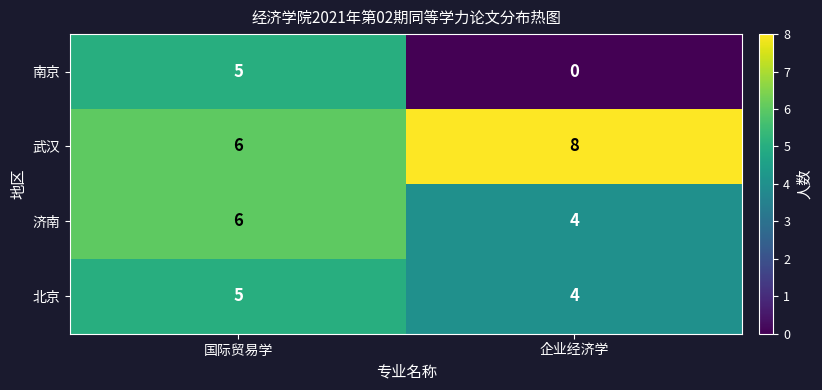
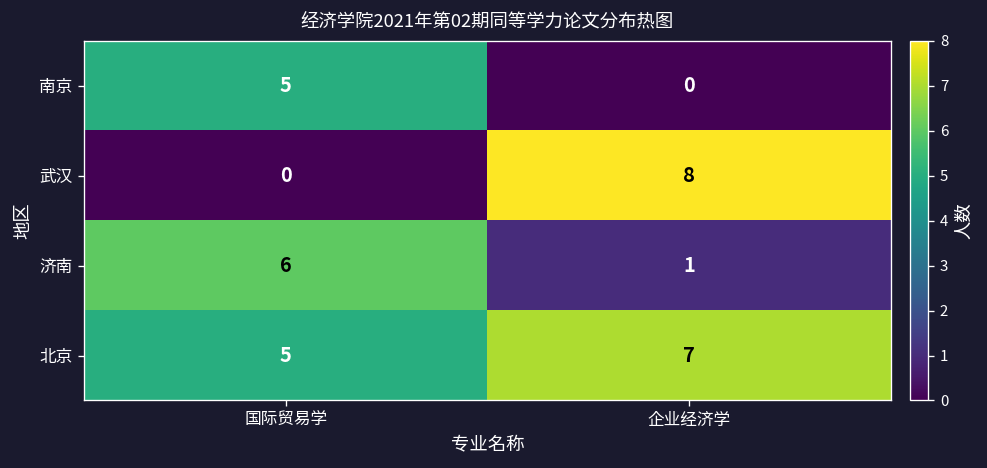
武汉, 国际贸易学: 6 -> 0
济南, 企业经济学: 4 -> 1
北京, 企业经济学: 4 -> 7
